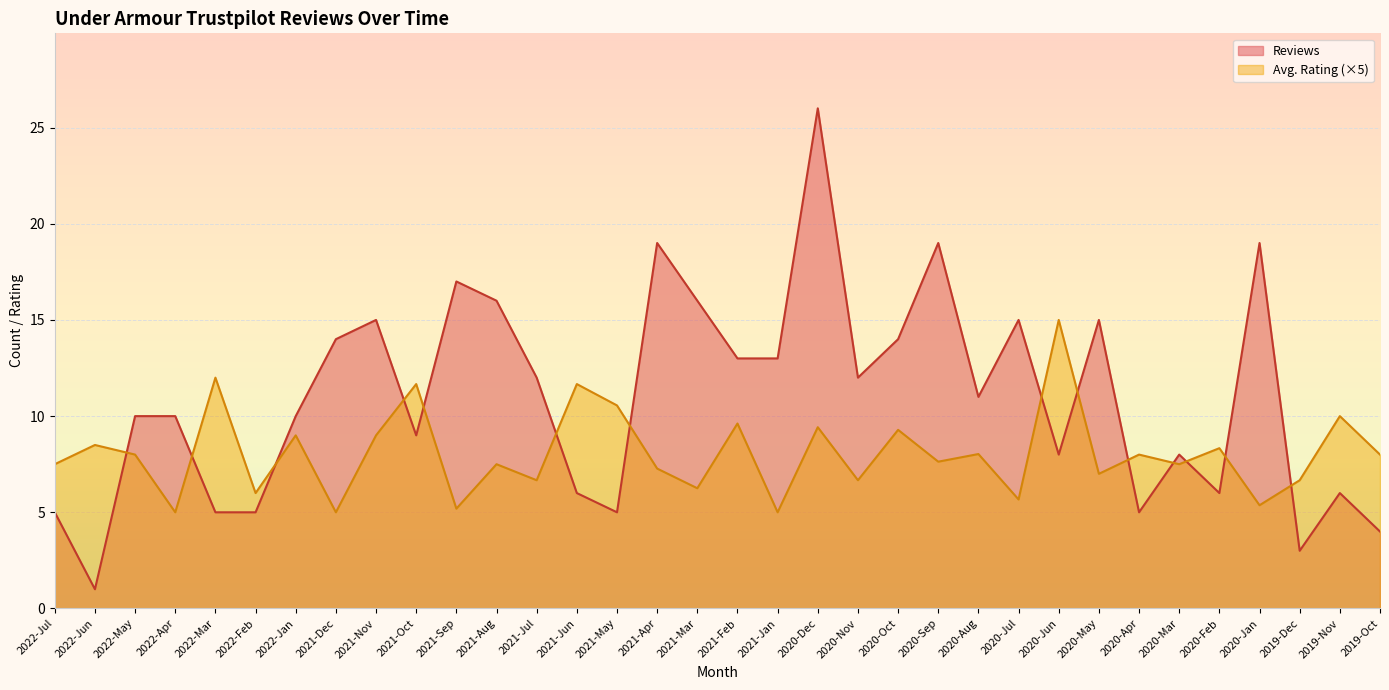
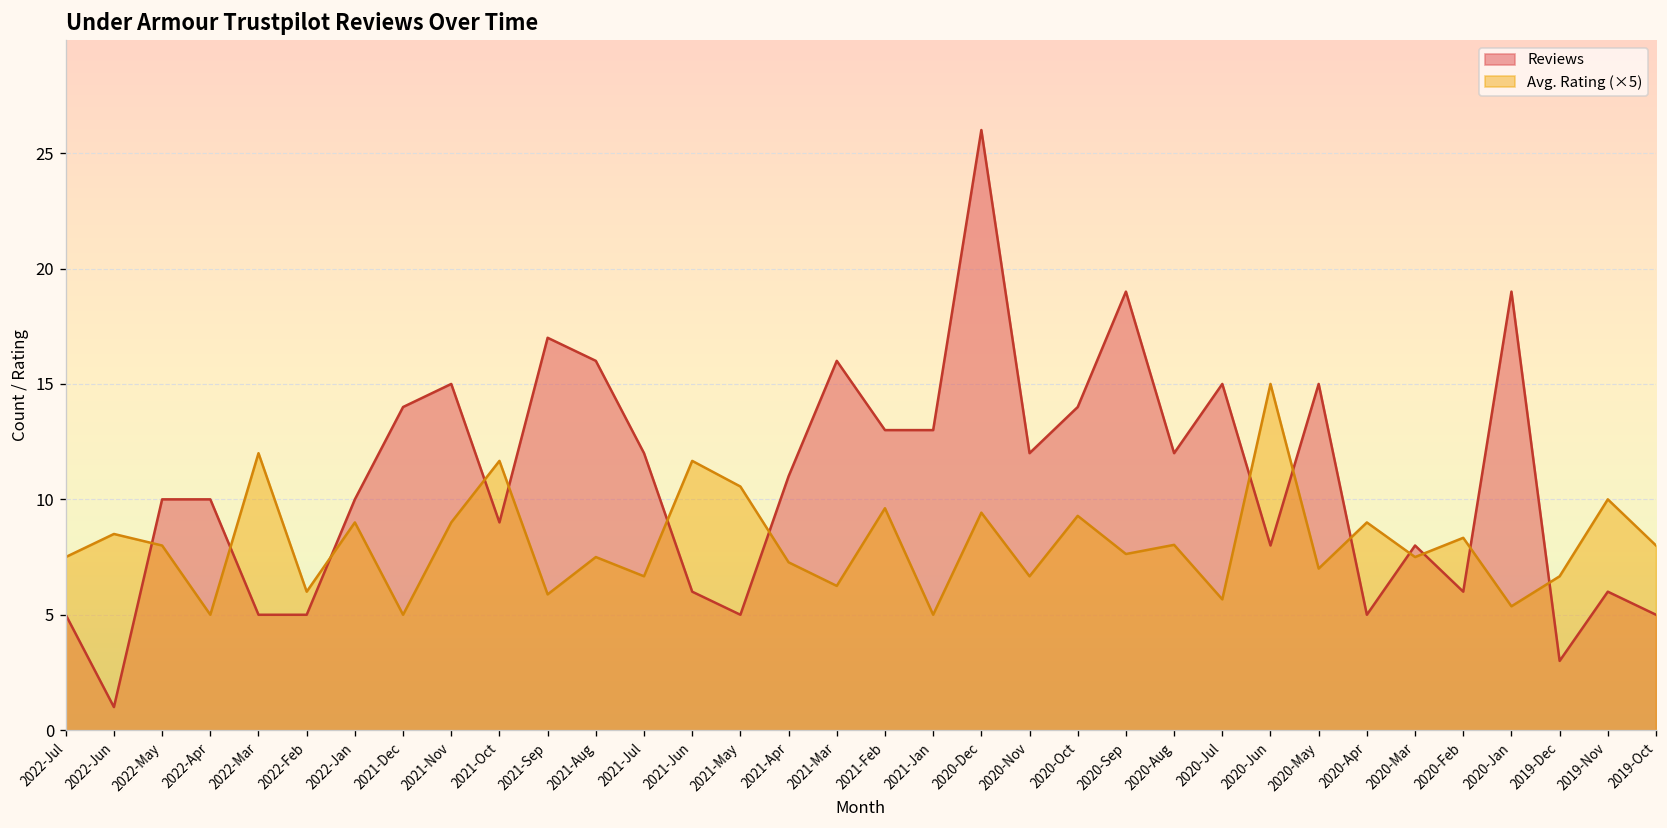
Avg. Rating (×5), 2021-Sep: 5.2 -> 5.9
Reviews, 2021-Apr: 19 -> 11
Reviews, 2020-Aug: 11 -> 12
Avg. Rating (×5), 2020-Apr: 8.0 -> 9.0
Reviews, 2019-Oct: 4 -> 5
